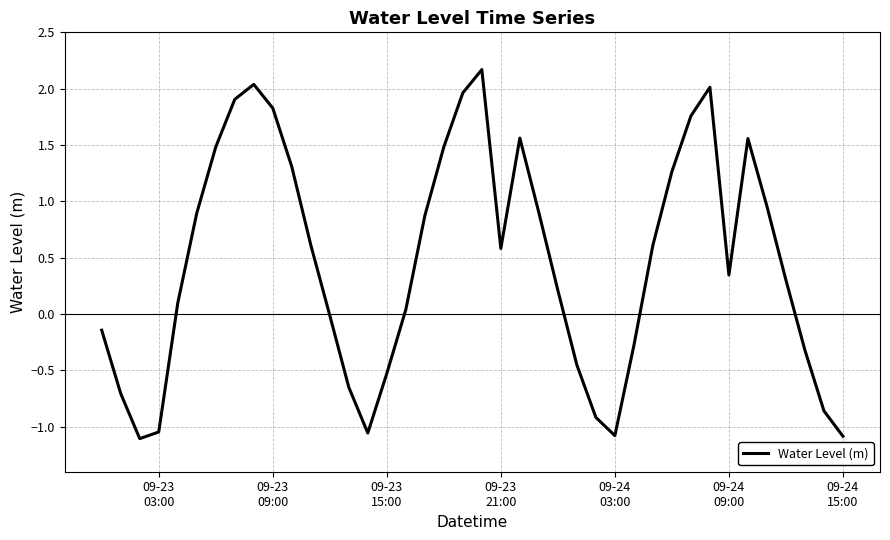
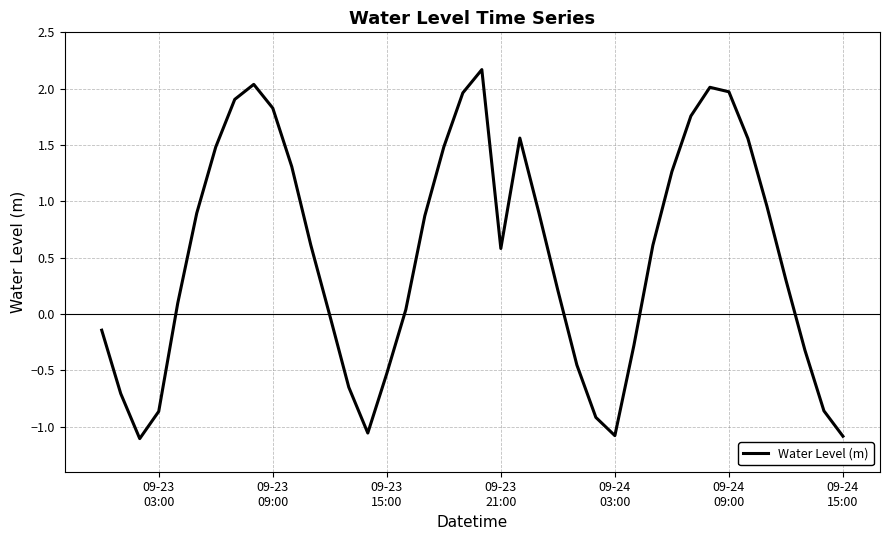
09-23 03:00: -1.05 -> -0.86
09-24 09:00: 0.35 -> 1.97
